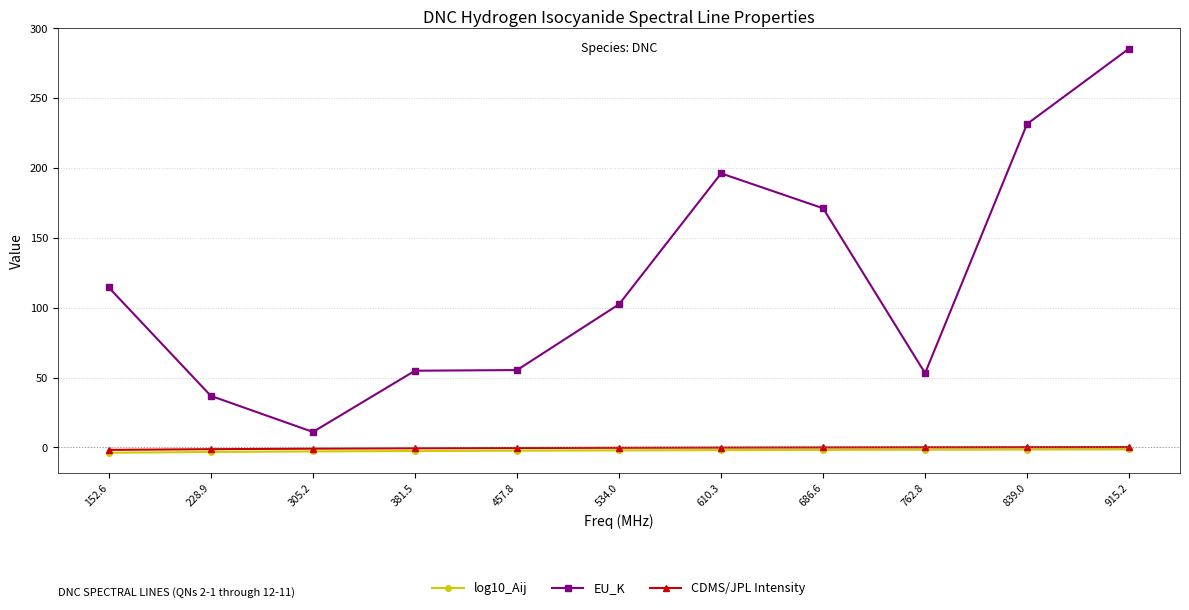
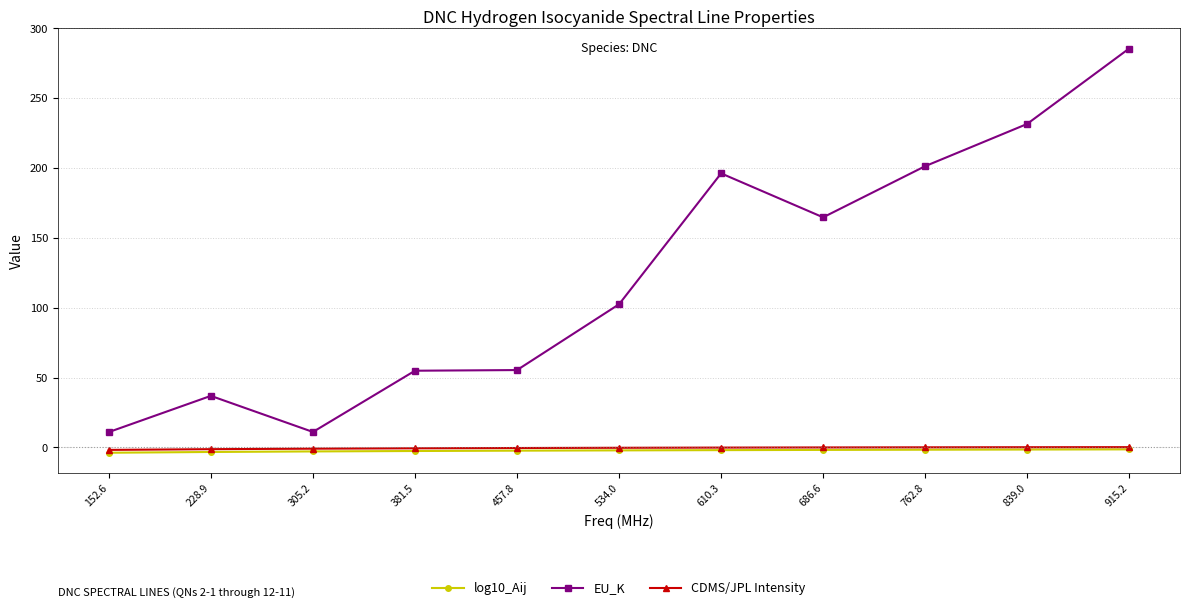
EU_K, 152.6: 115 -> 11
EU_K, 686.6: 171 -> 165
EU_K, 762.8: 53 -> 201
